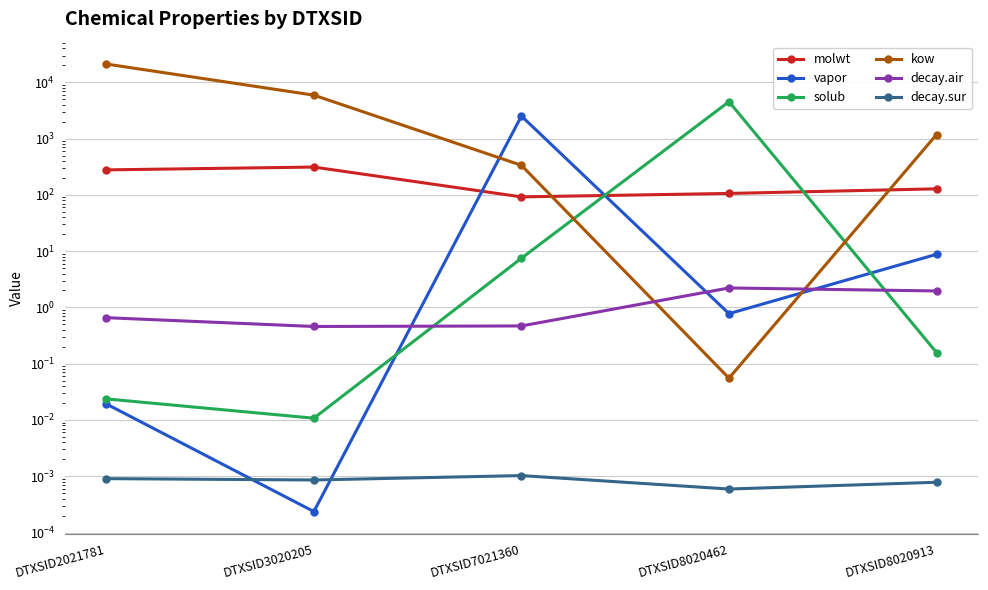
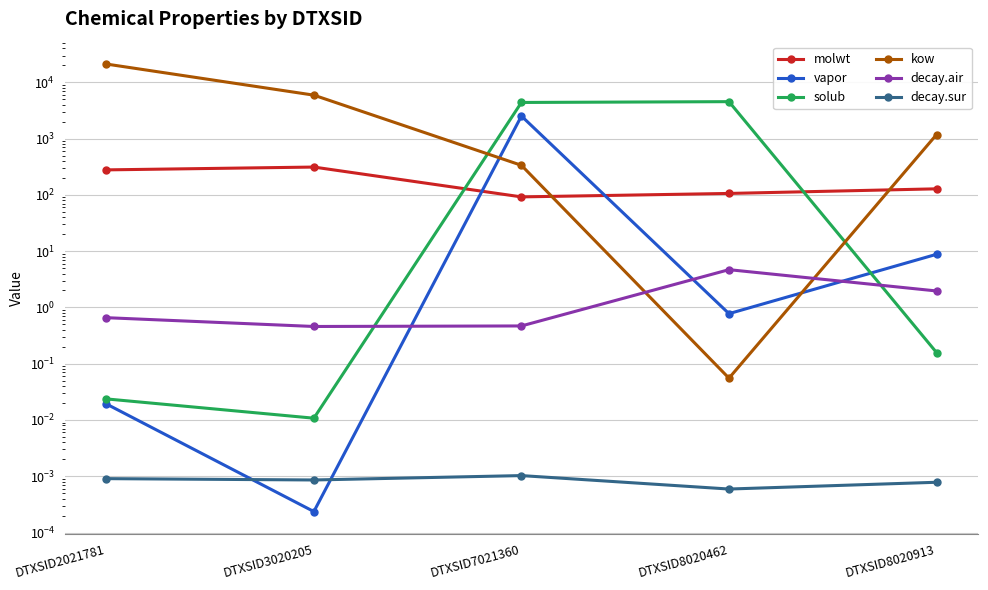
solub, DTXSID7021360: 7 -> 4000
decay.air, DTXSID8020462: 2.2 -> 5
